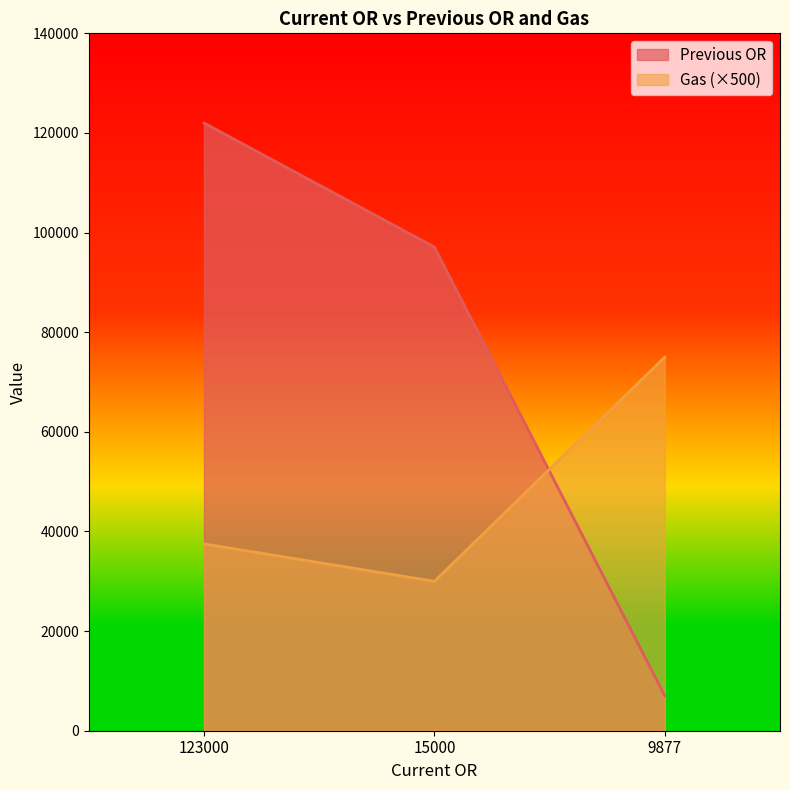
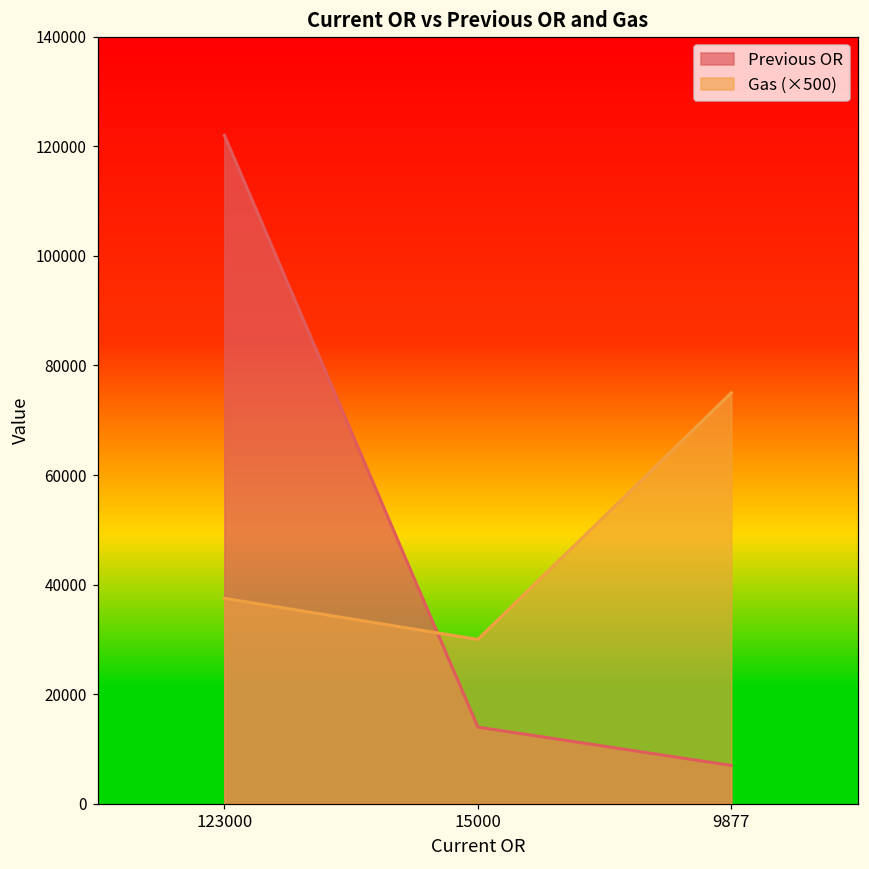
Previous OR, 15000: 97000 -> 14000
